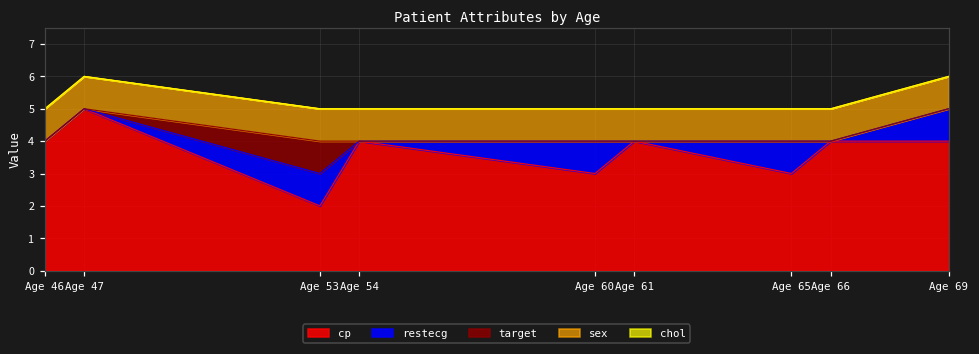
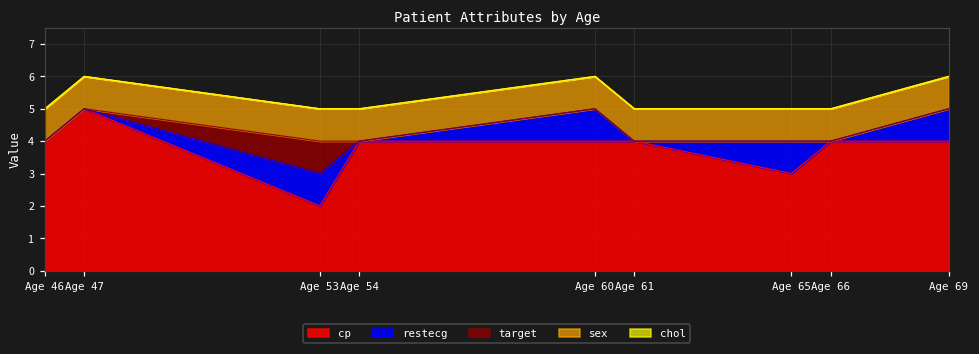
cp, Age 60: 3 -> 4
